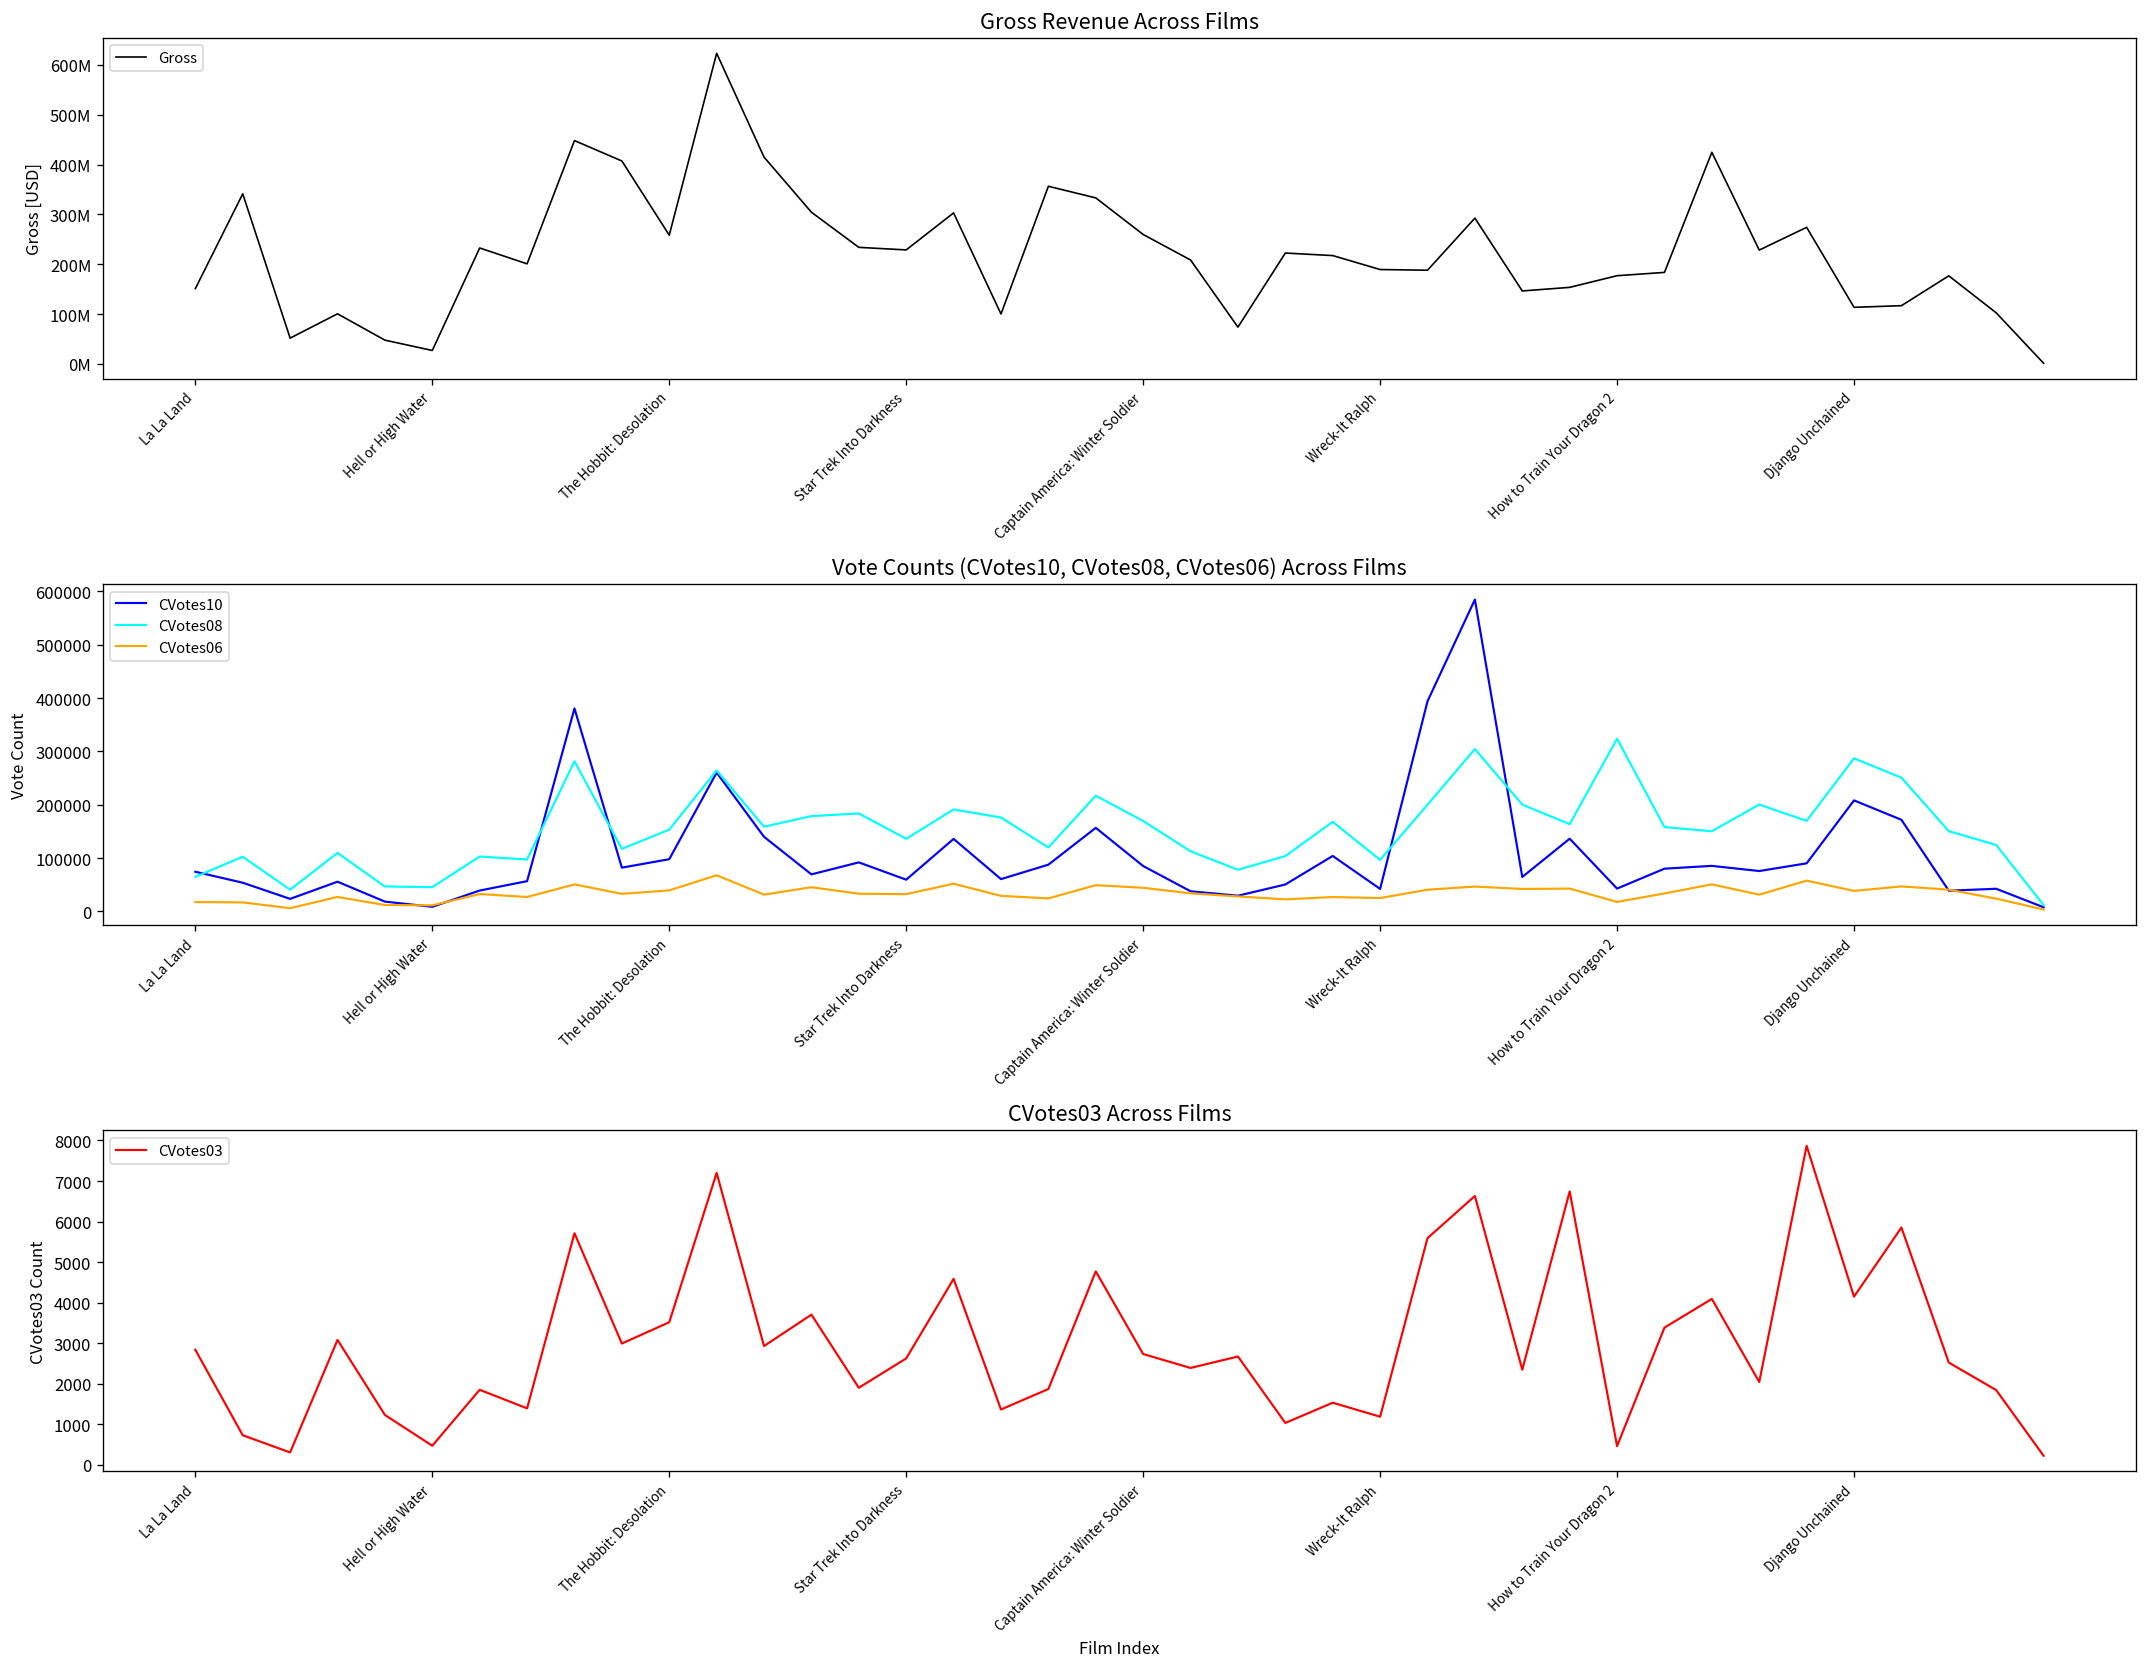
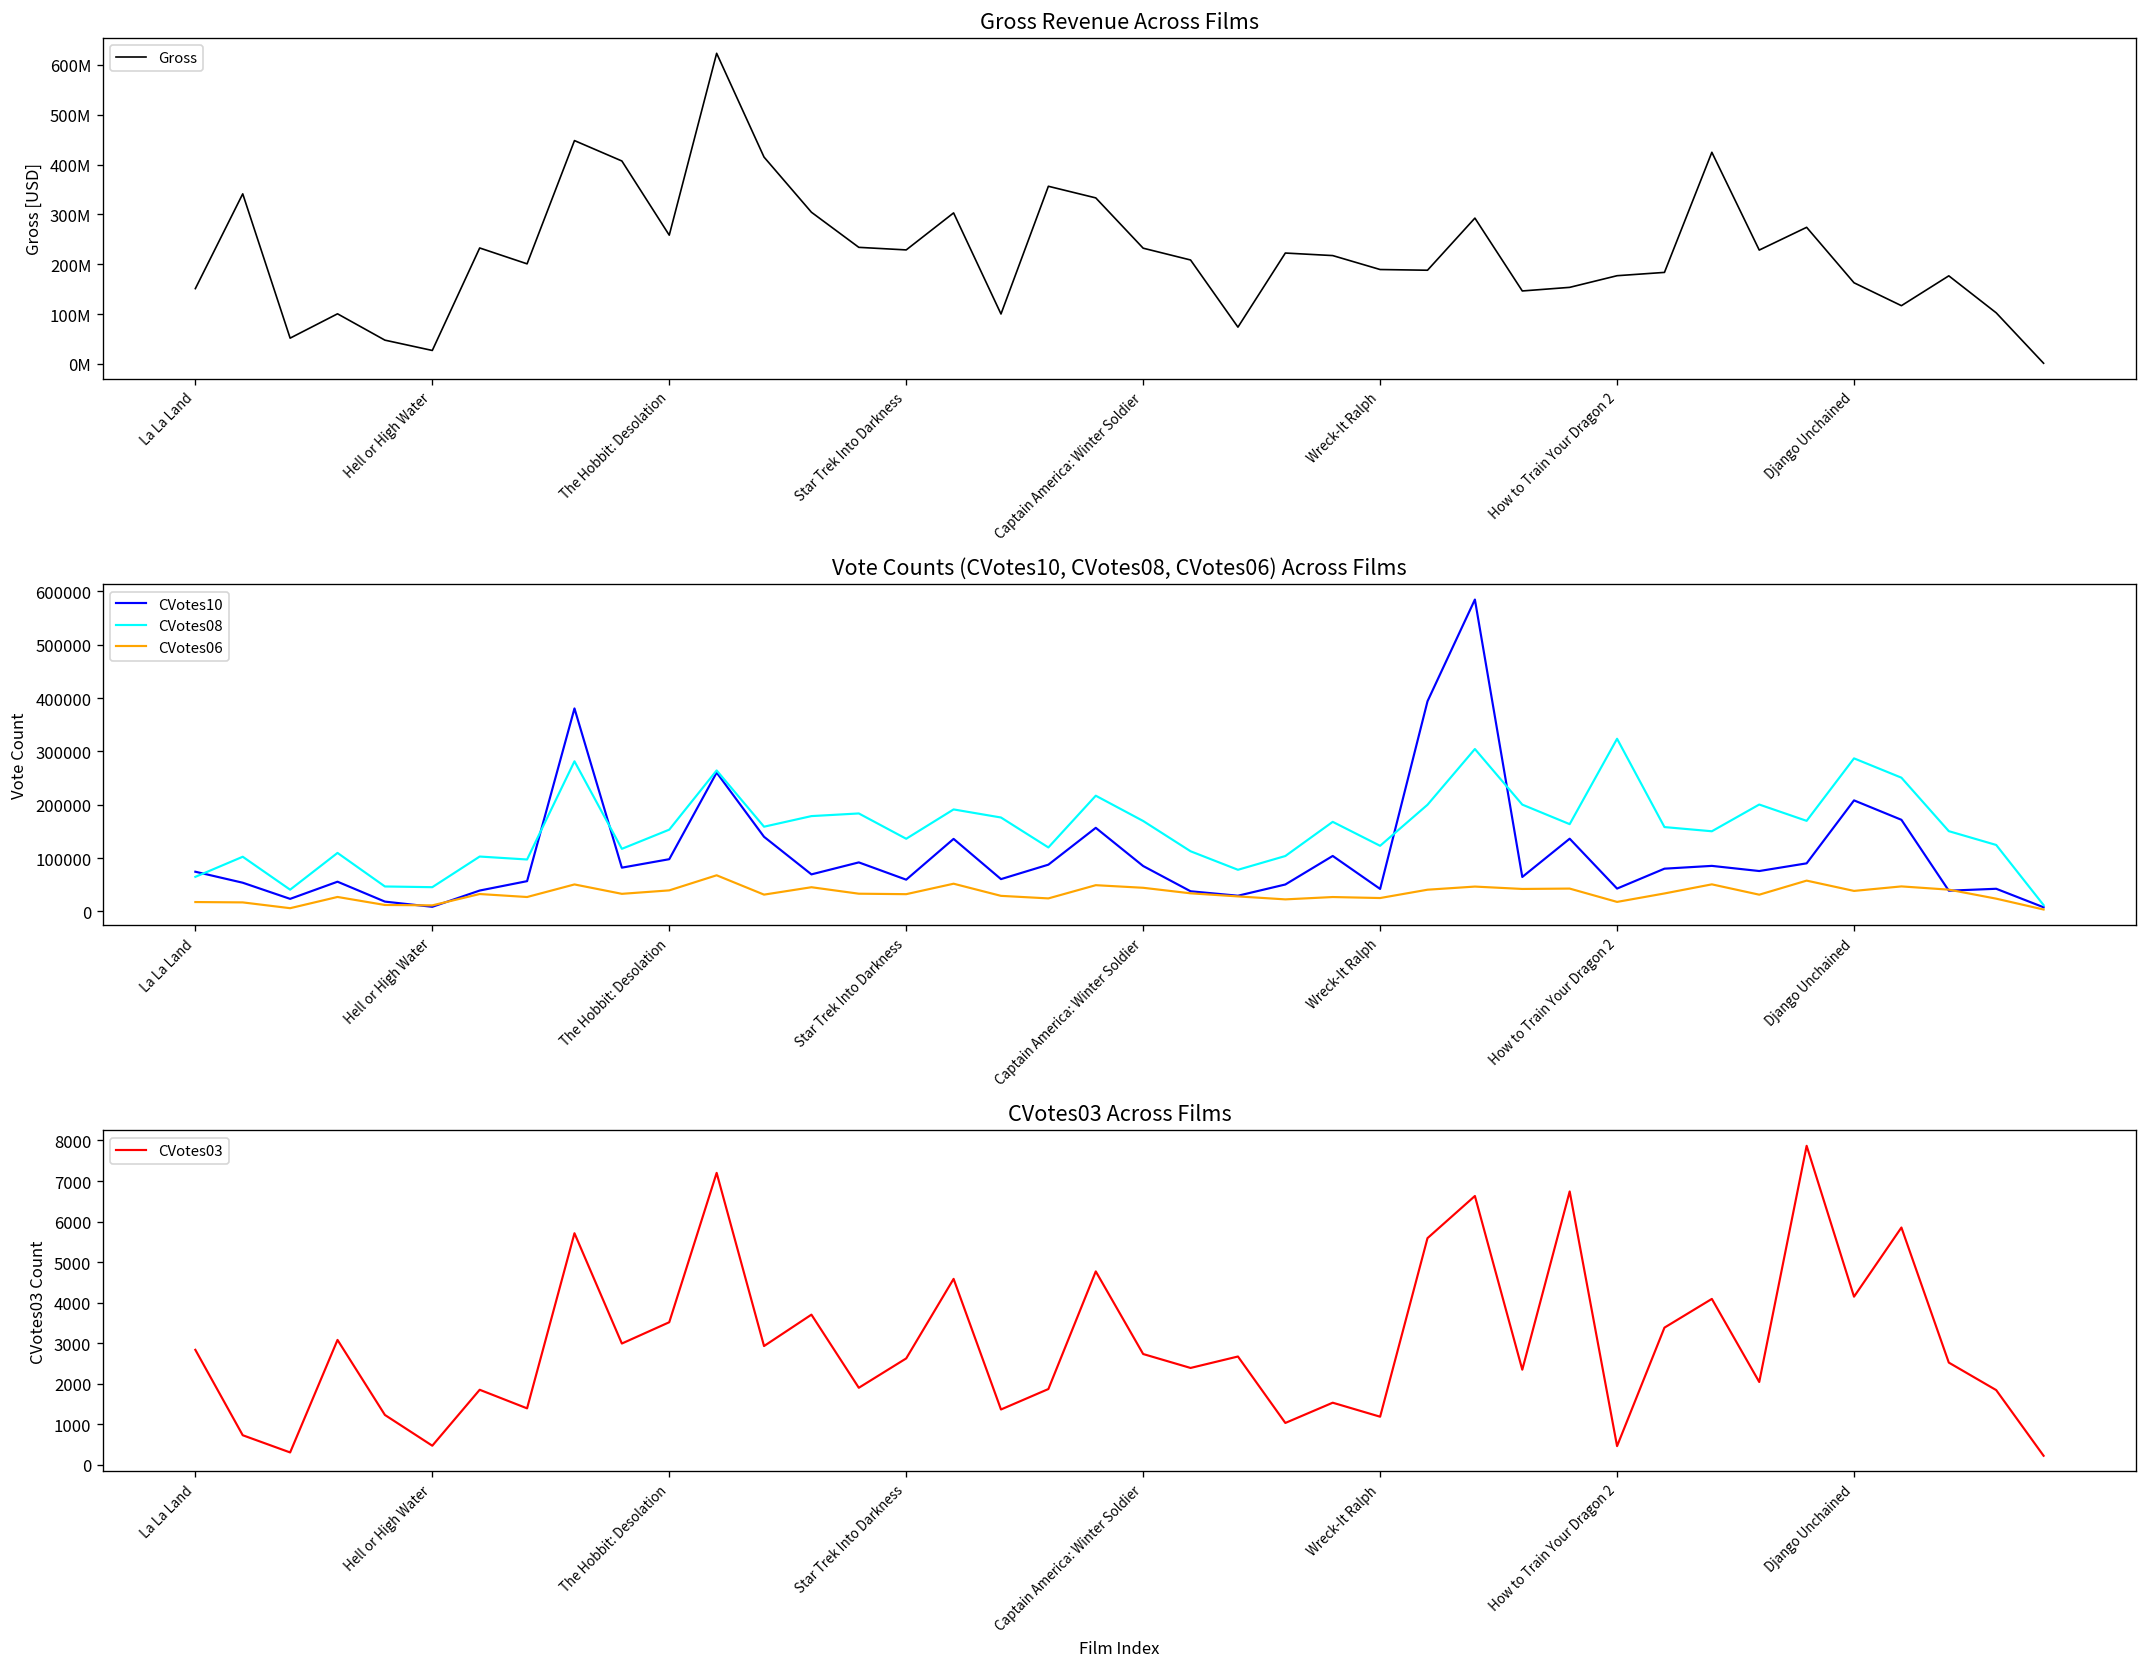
Gross Revenue Across Films, Captain America: Winter Soldier: 260000000 -> 230000000
Gross Revenue Across Films, Django Unchained: 110000000 -> 160000000
Vote Counts (CVotes10, CVotes08, CVotes06) Across Films, CVotes08, Wreck-It Ralph: 100000 -> 120000
